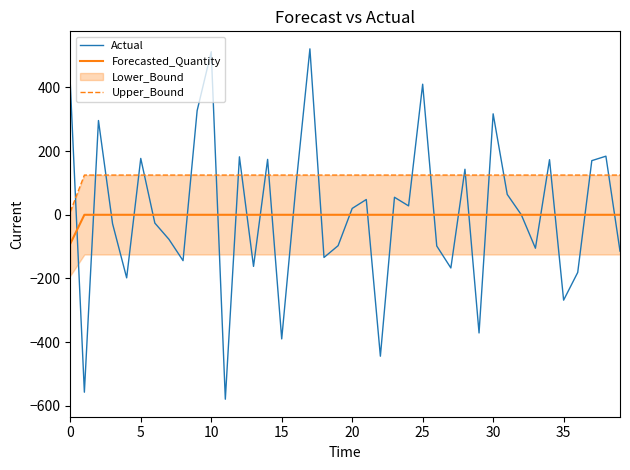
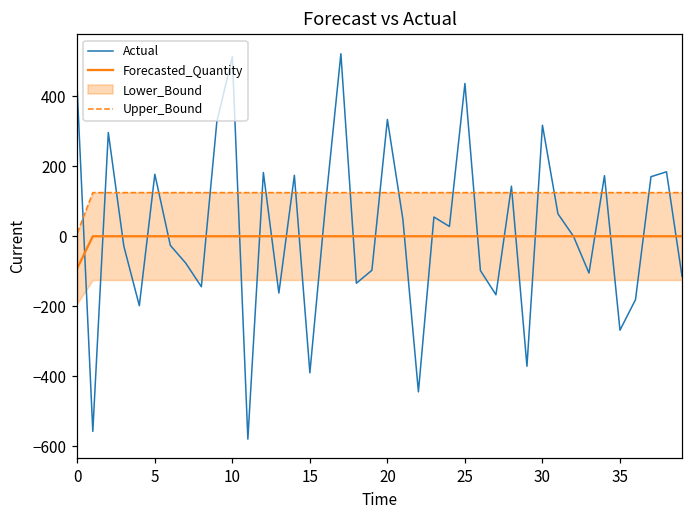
Actual, 20: 20 -> 330
Actual, 25: 410 -> 440
